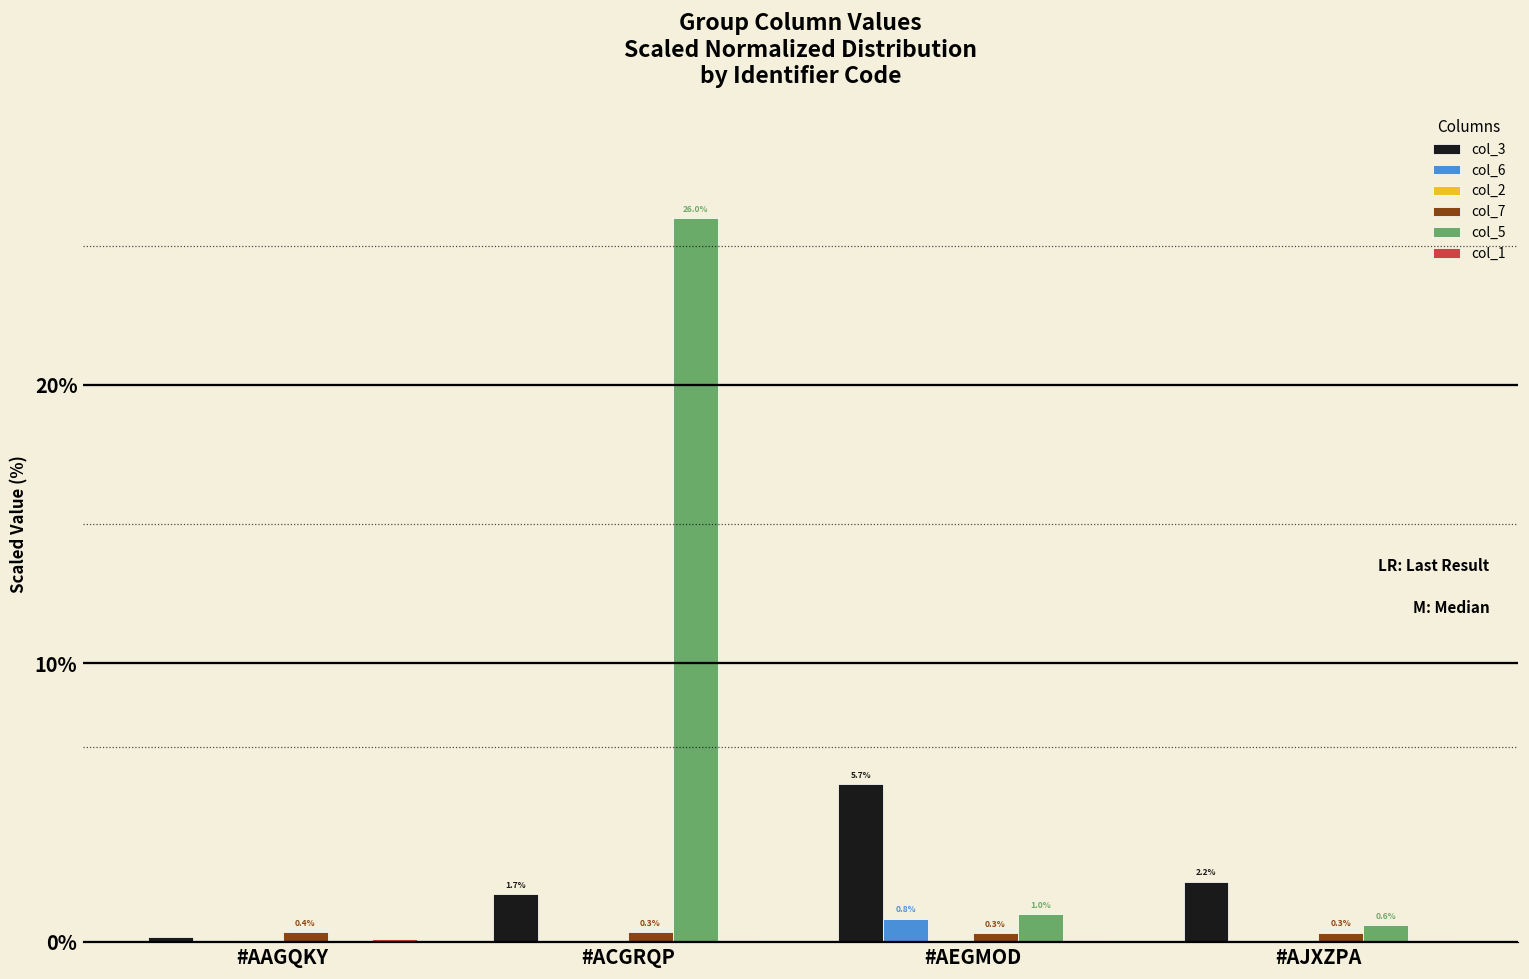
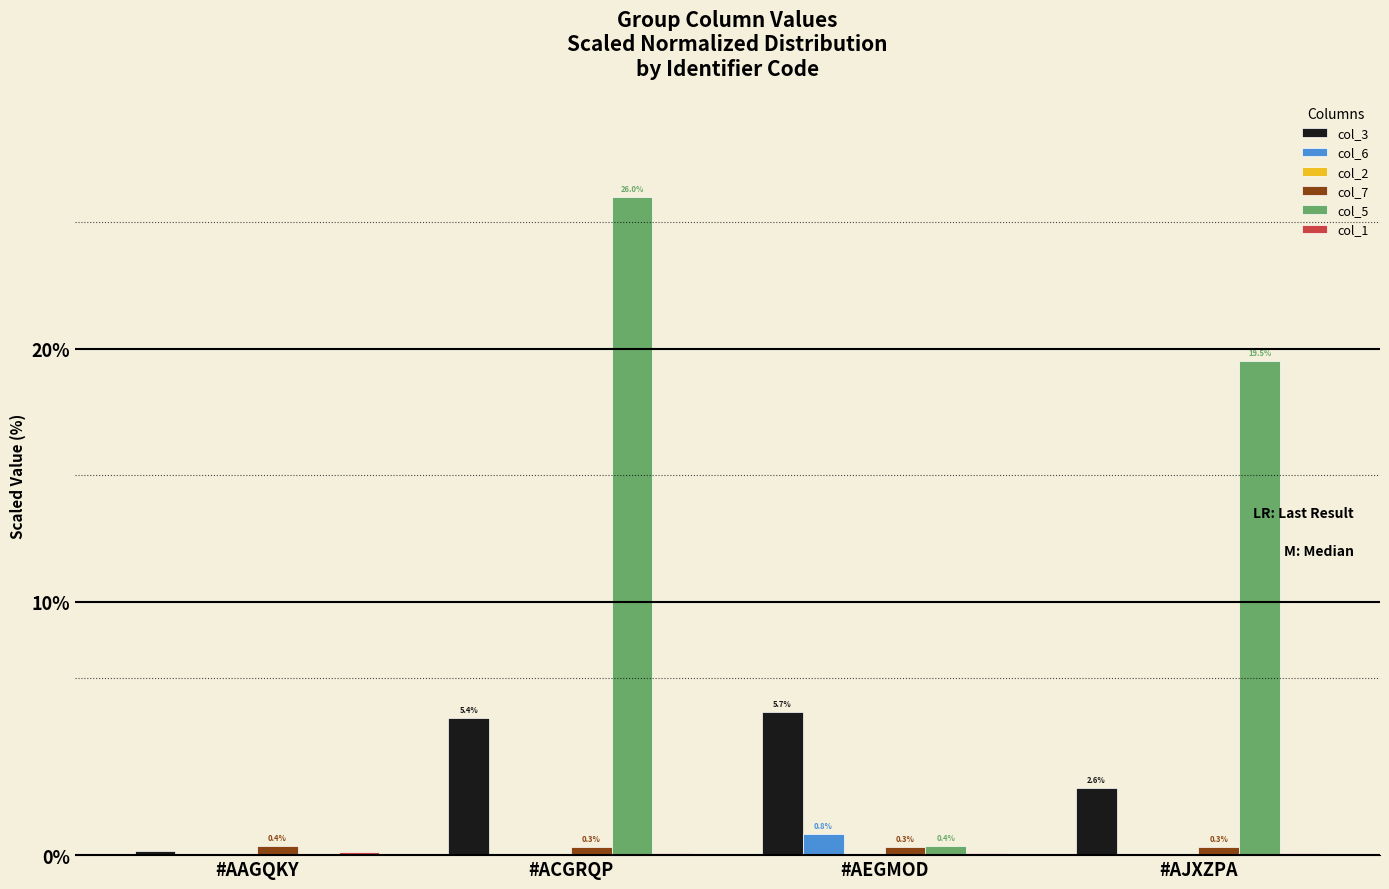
col_3, #ACGRQP: 1.7% -> 5.4%
col_5, #AEGMOD: 1.0% -> 0.4%
col_3, #AJXZPA: 2.2% -> 2.6%
col_5, #AJXZPA: 0.6% -> 19.5%
